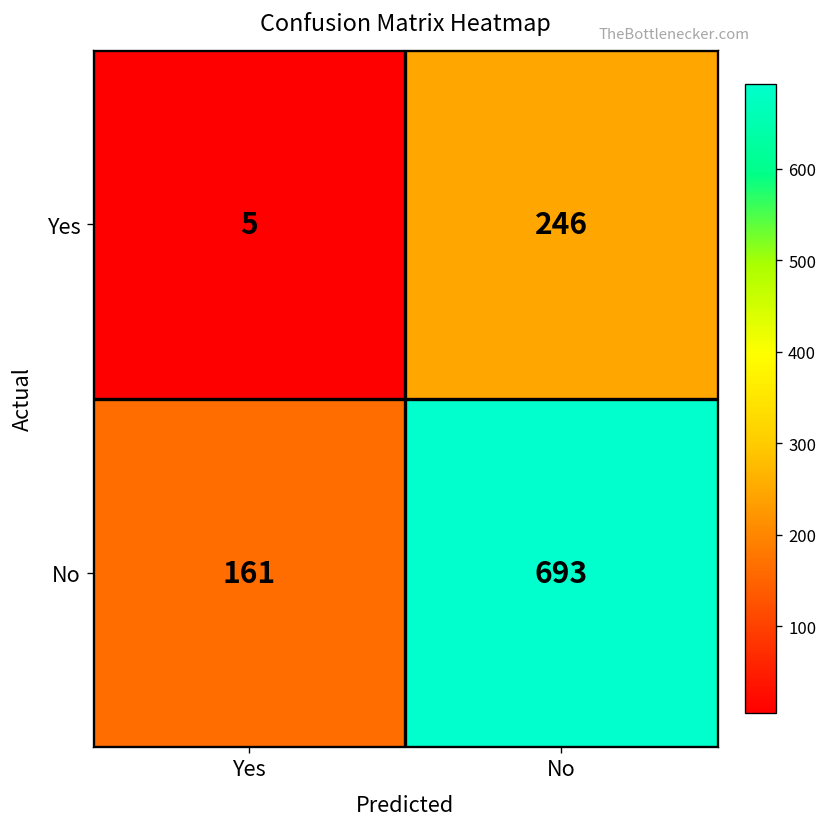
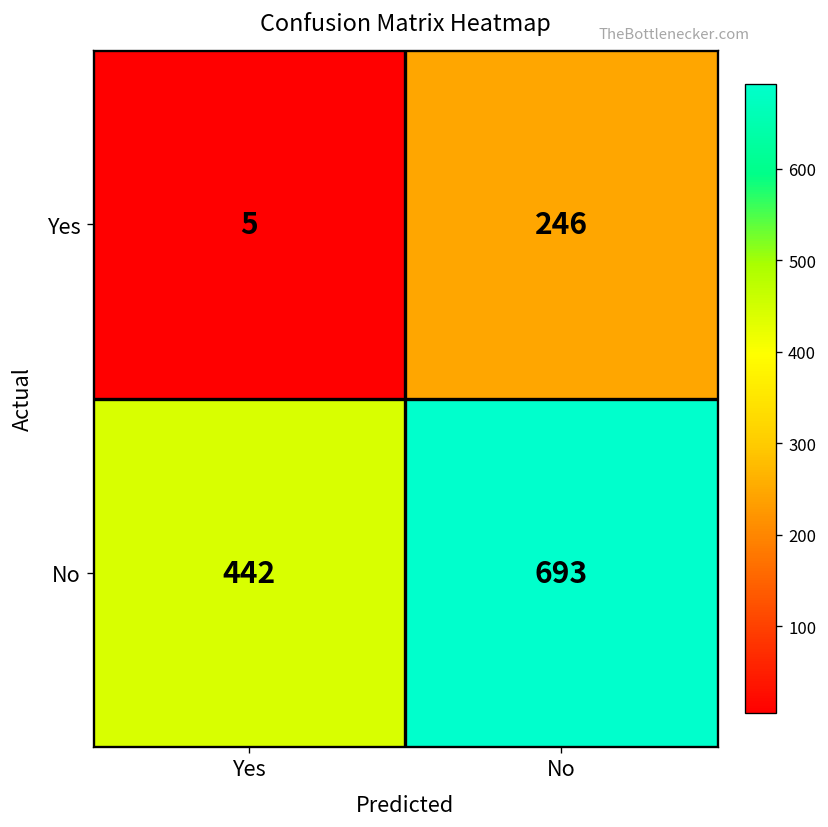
No, Yes: 161 -> 442
